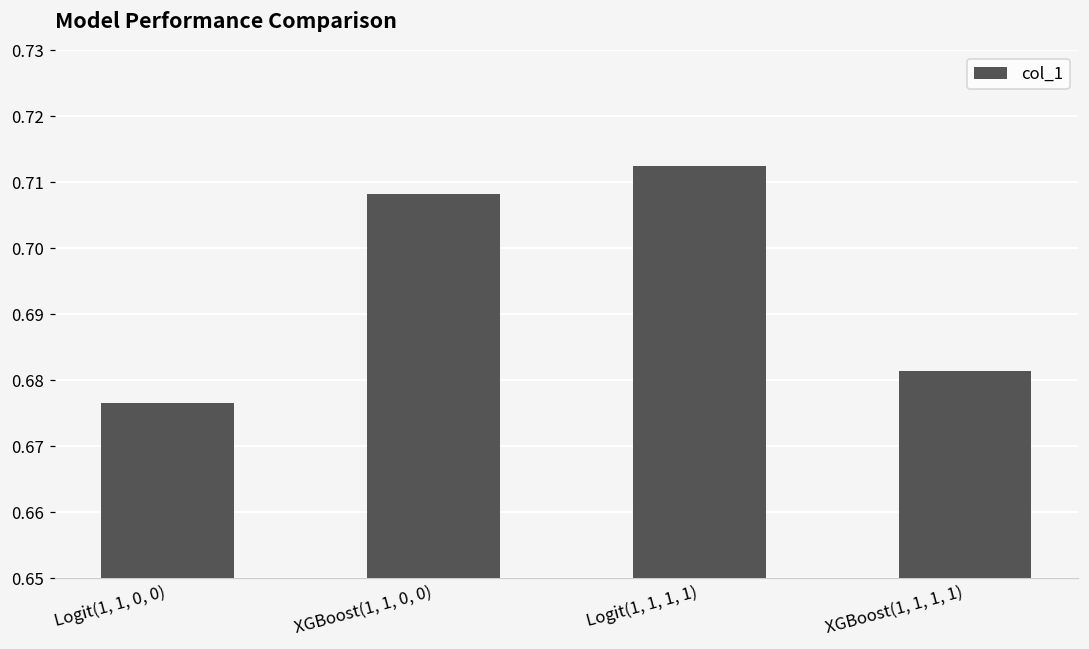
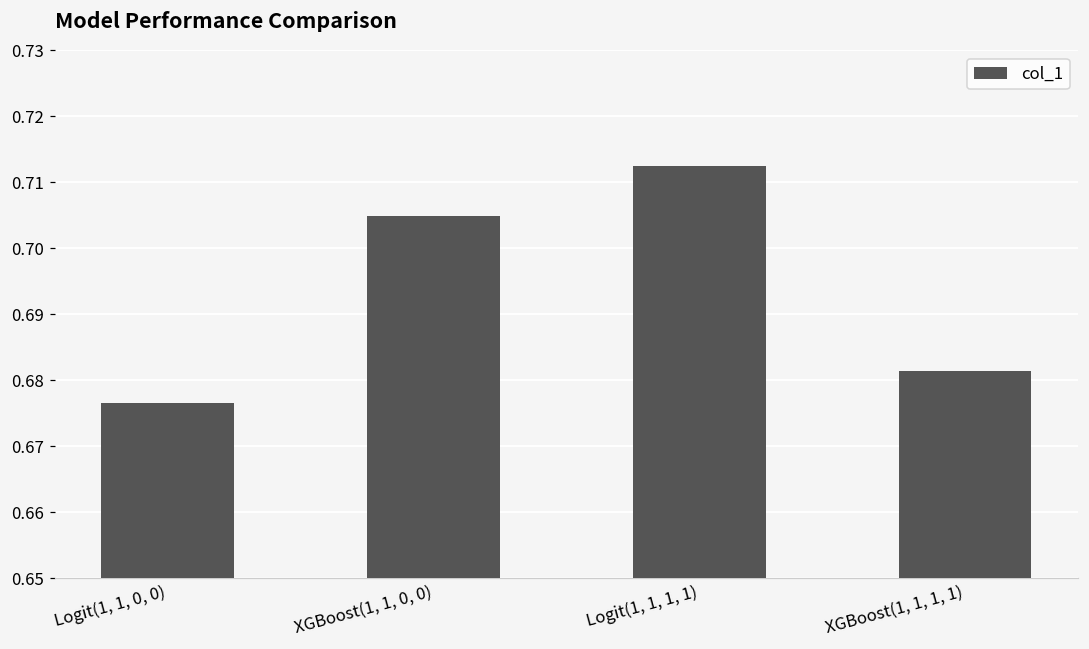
XGBoost(1, 1, 0, 0): 0.708 -> 0.705
